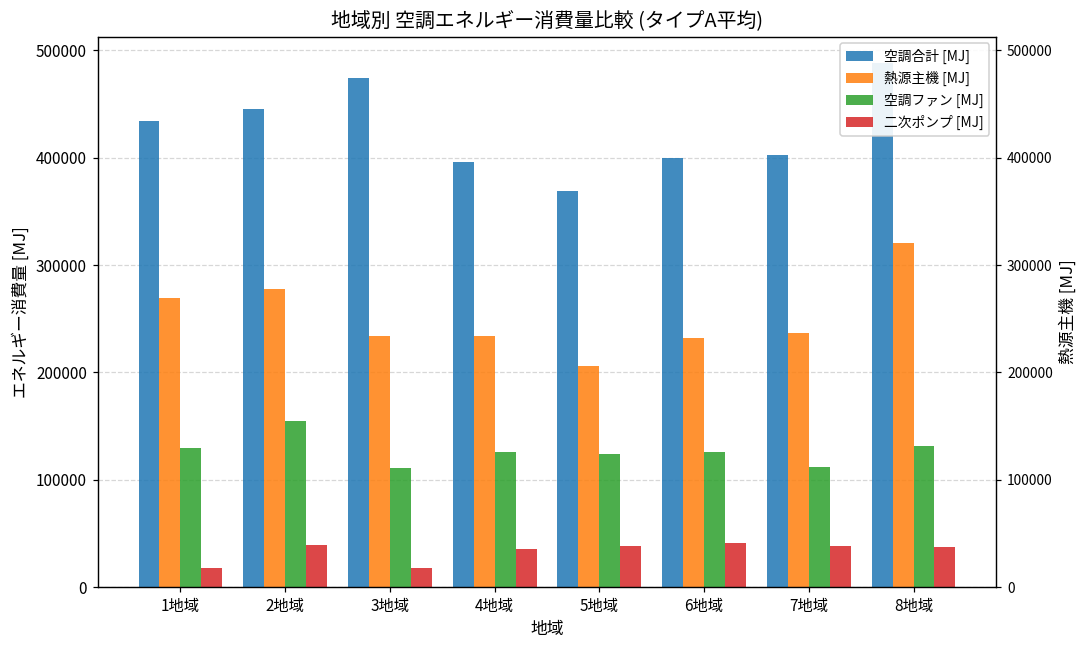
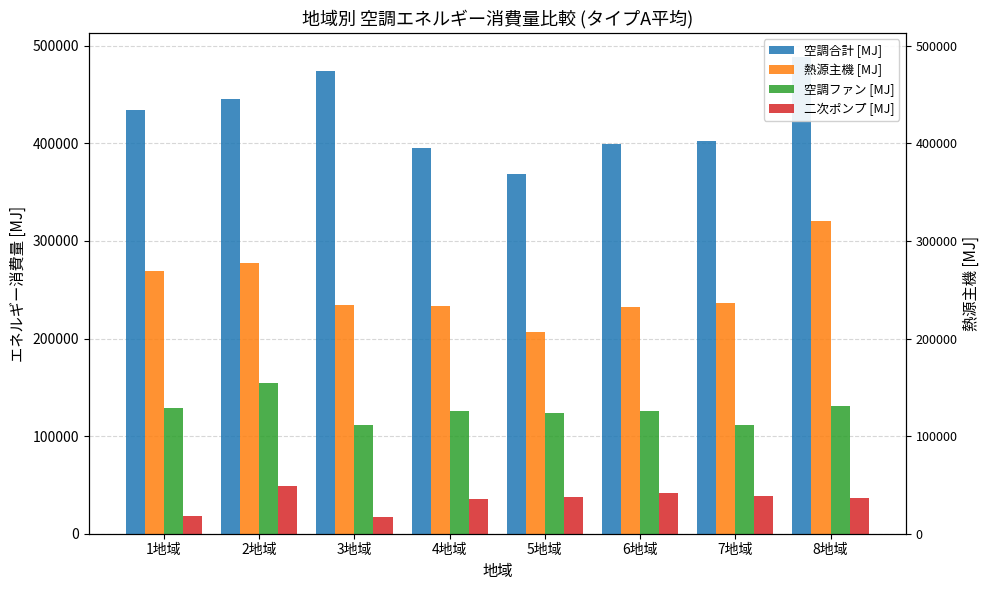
二次ポンプ [MJ], 2地域: 40000 -> 50000
